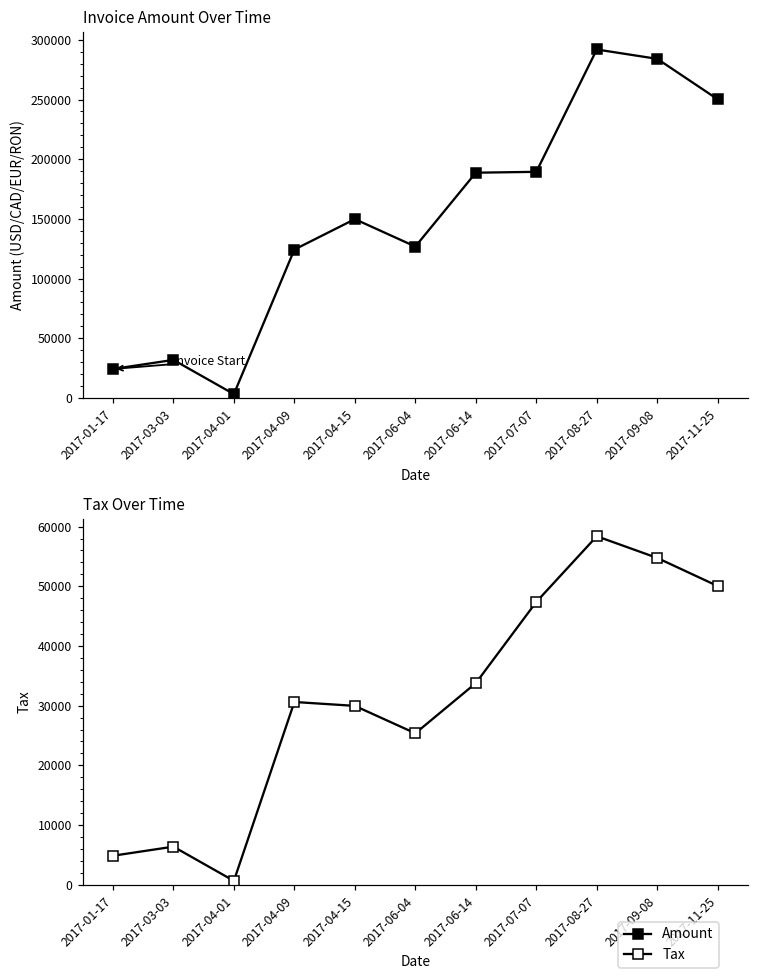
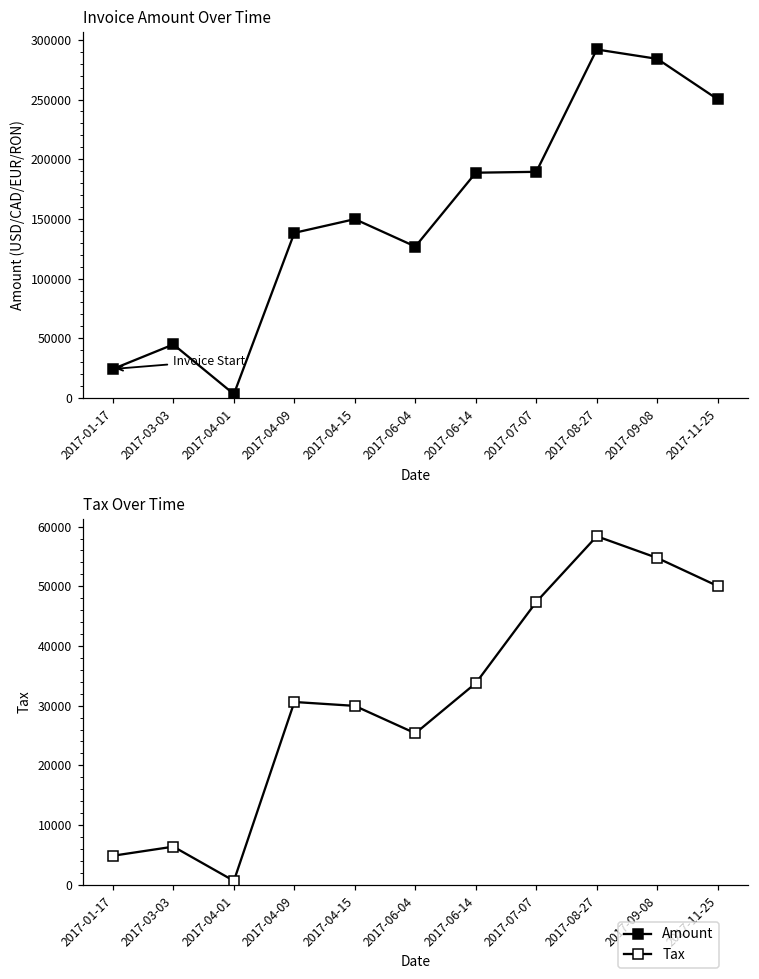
Invoice Amount Over Time, 2017-03-03: 32000 -> 45000
Invoice Amount Over Time, 2017-04-09: 124000 -> 138000
